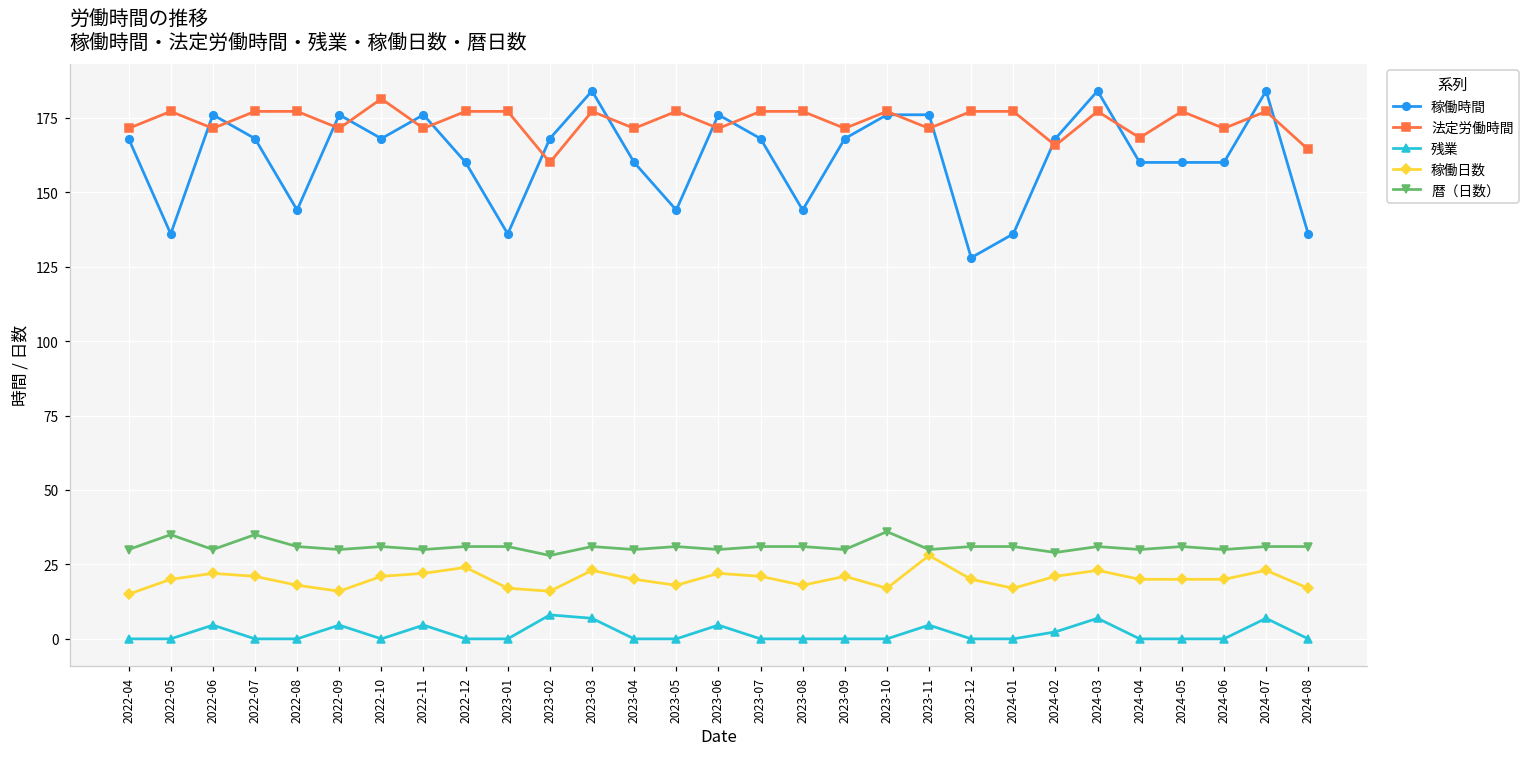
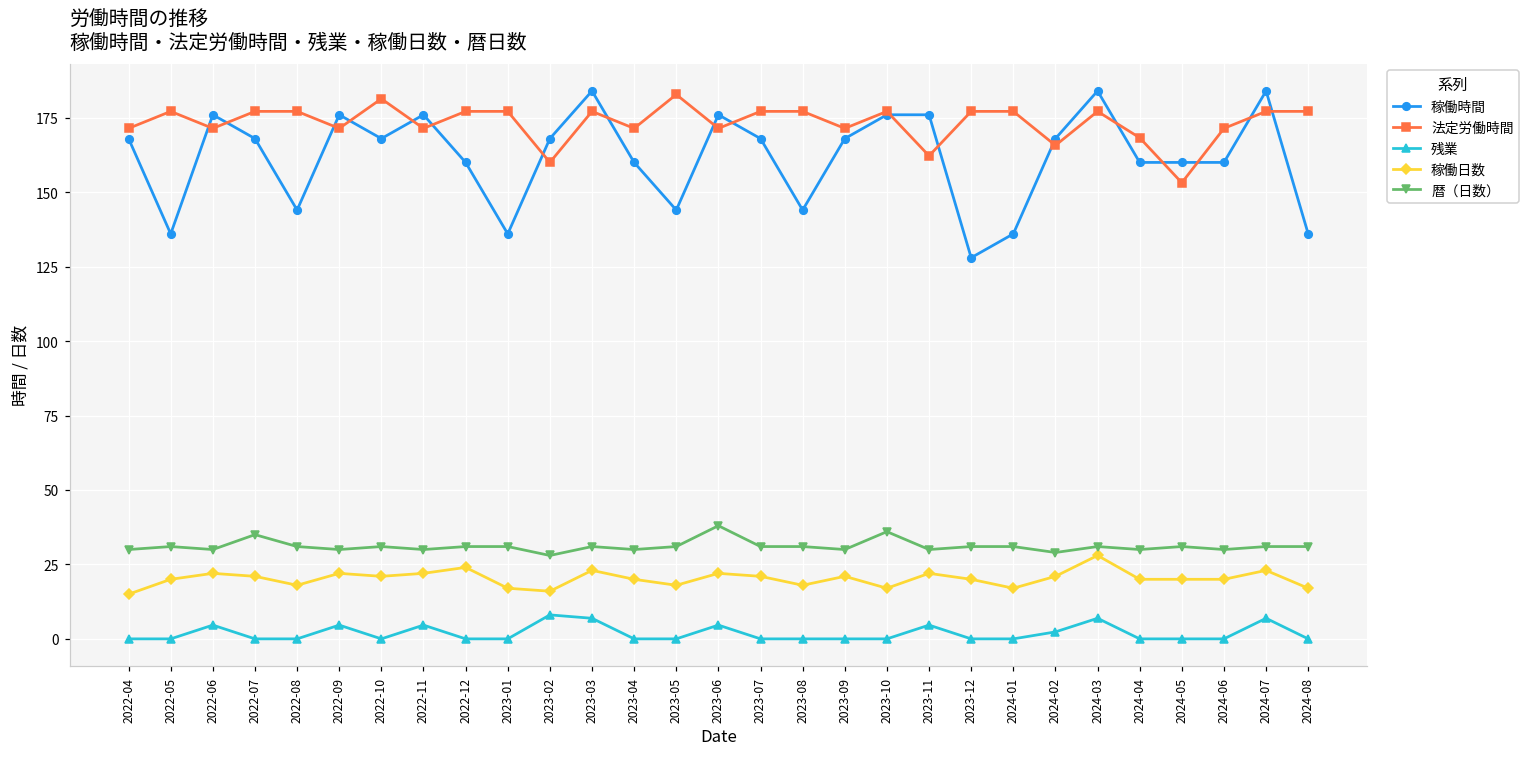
暦（日数）, 2022-05: 35 -> 31
稼働日数, 2022-09: 16 -> 22
法定労働時間, 2023-05: 177 -> 183
暦（日数）, 2023-06: 30 -> 38
法定労働時間, 2023-11: 171 -> 162
稼働日数, 2023-11: 28 -> 22
稼働日数, 2024-03: 23 -> 28
法定労働時間, 2024-05: 177 -> 153
法定労働時間, 2024-08: 164 -> 177
